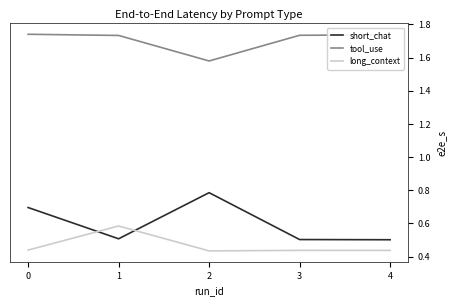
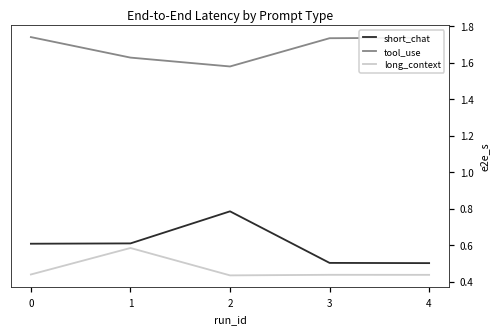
short_chat, 0: 0.70 -> 0.61
short_chat, 1: 0.51 -> 0.61
tool_use, 1: 1.73 -> 1.63
